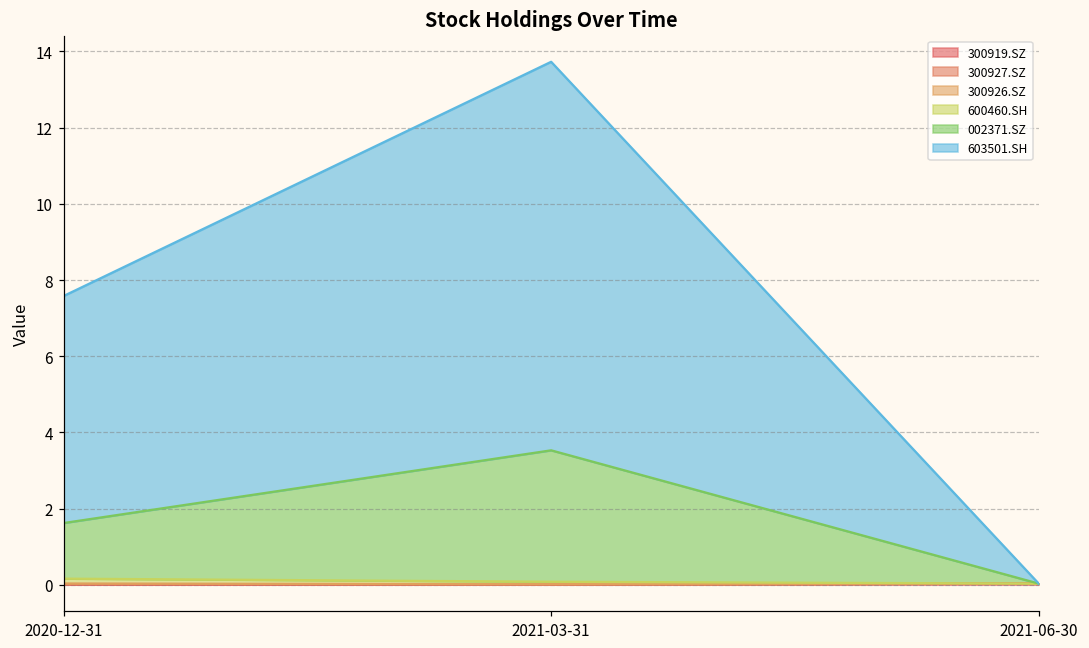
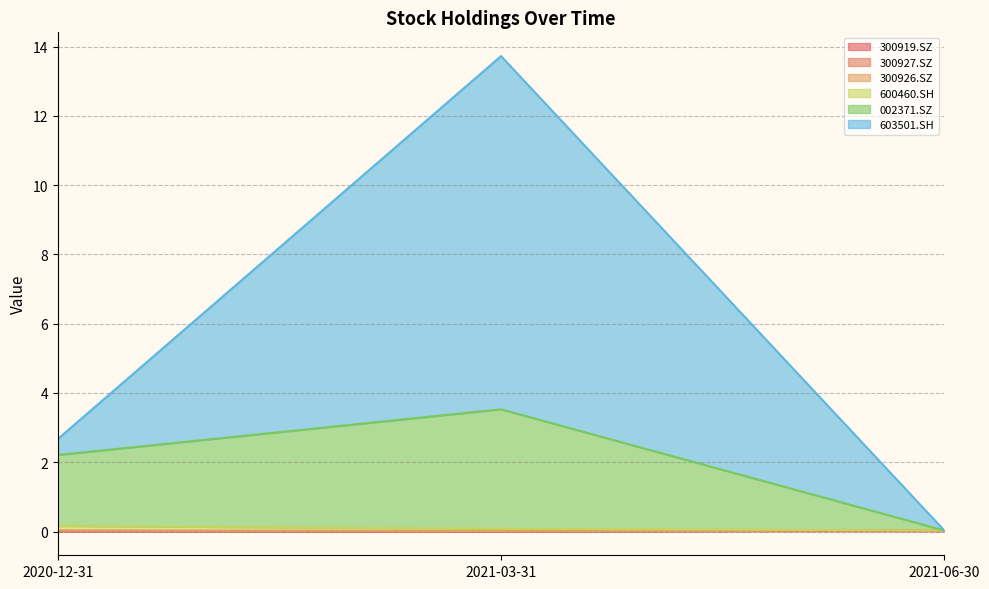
002371.SZ, 2020-12-31: 1.5 -> 2.1
603501.SH, 2020-12-31: 6.0 -> 0.5
